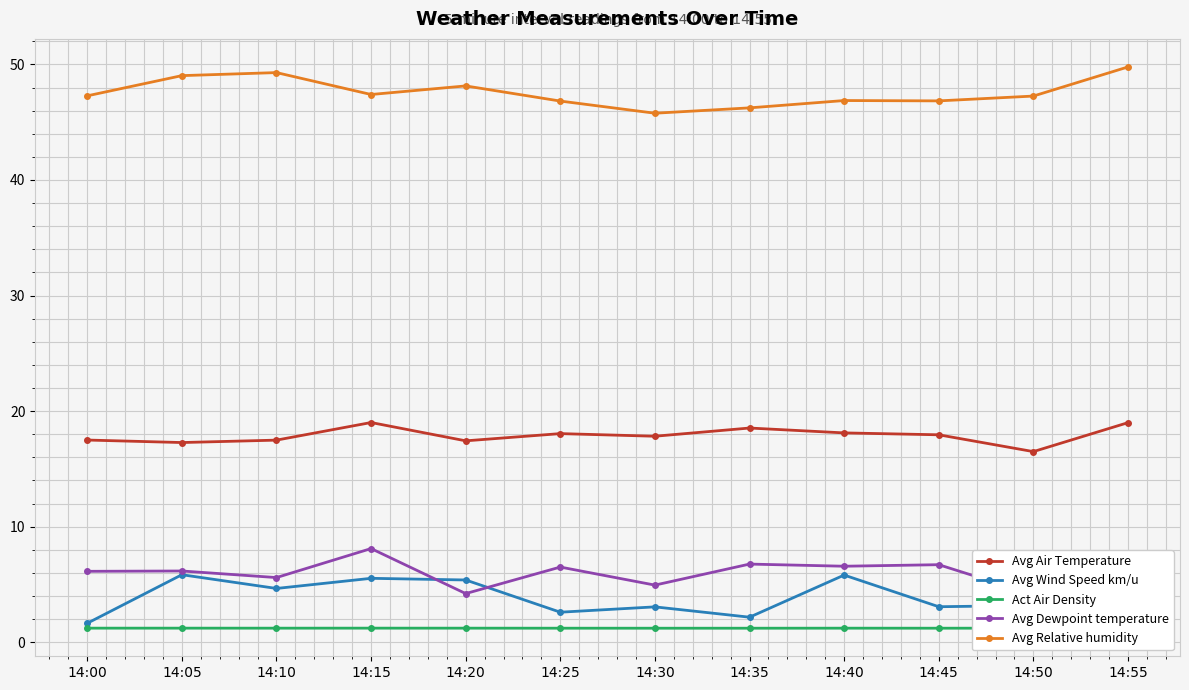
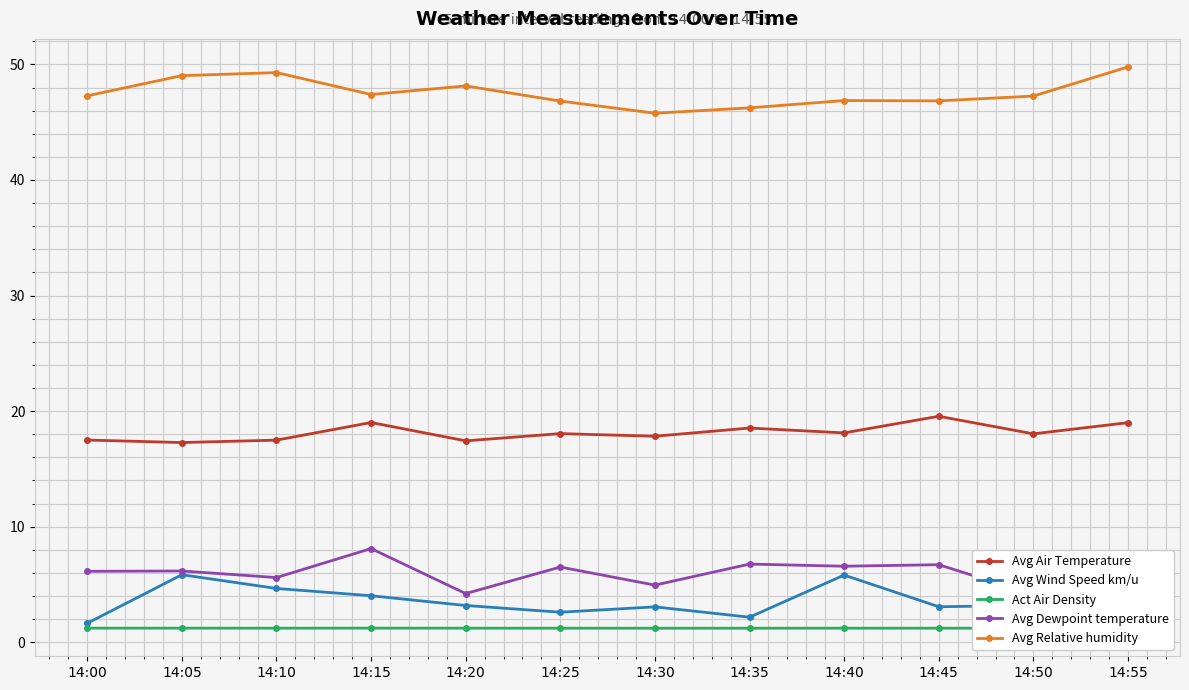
Avg Wind Speed km/u, 14:15: 5.5 -> 4.0
Avg Wind Speed km/u, 14:20: 5.4 -> 3.2
Avg Air Temperature, 14:45: 17.9 -> 19.5
Avg Air Temperature, 14:50: 16.5 -> 18.0
